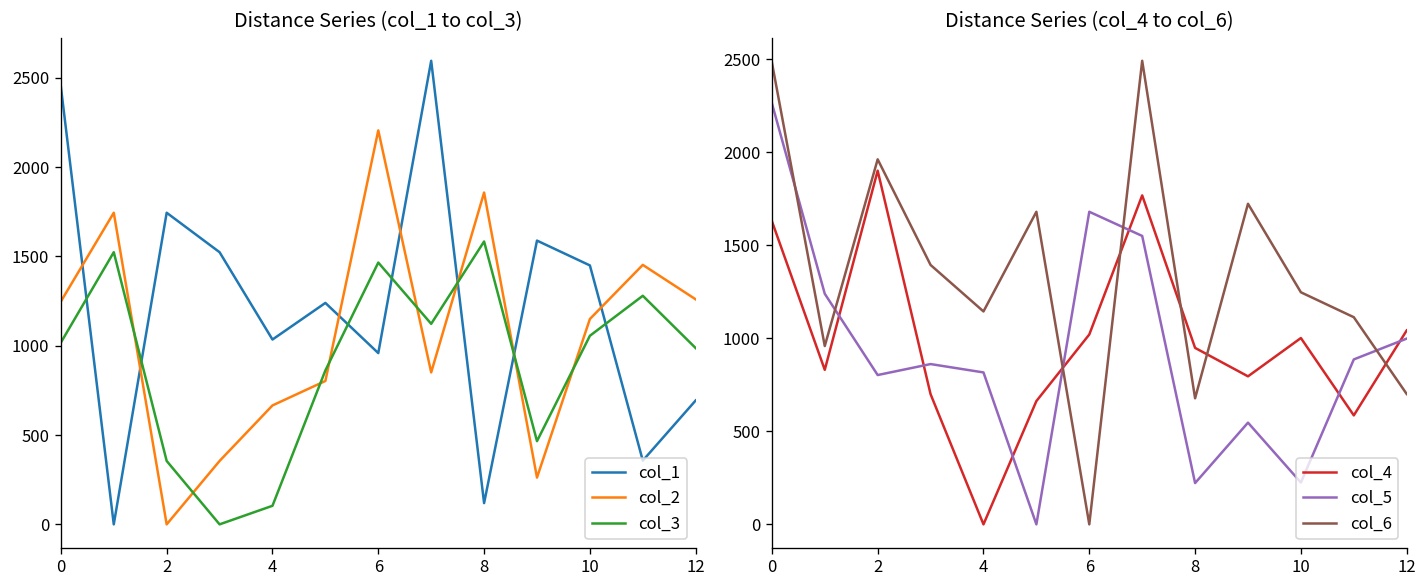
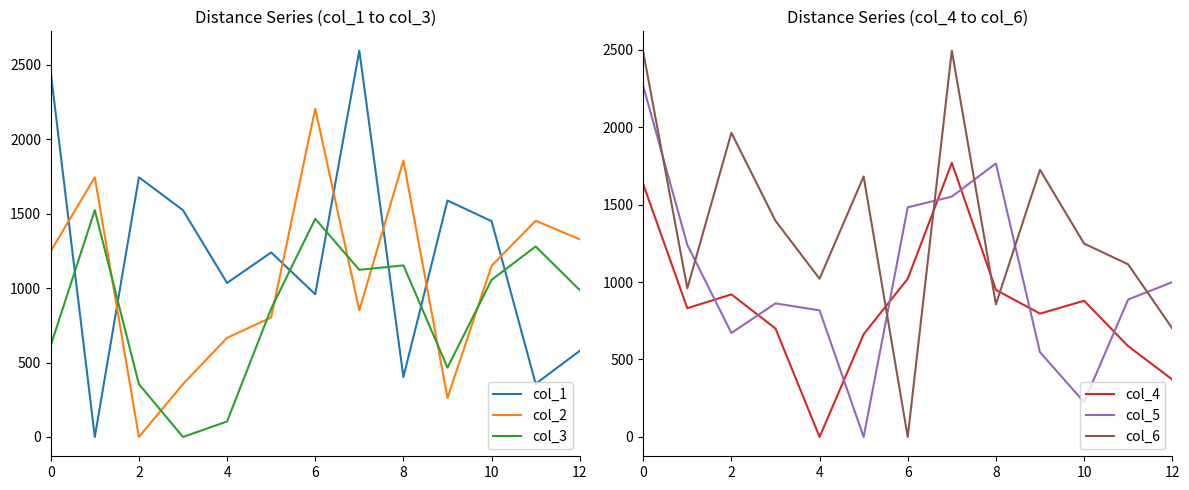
Distance Series (col_1 to col_3), col_3, 0: 1020 -> 620
Distance Series (col_1 to col_3), col_1, 8: 120 -> 400
Distance Series (col_1 to col_3), col_3, 8: 1580 -> 1150
Distance Series (col_1 to col_3), col_1, 12: 690 -> 580
Distance Series (col_1 to col_3), col_2, 12: 1260 -> 1330
Distance Series (col_4 to col_6), col_4, 2: 1900 -> 920
Distance Series (col_4 to col_6), col_5, 2: 800 -> 670
Distance Series (col_4 to col_6), col_6, 4: 1150 -> 1020
Distance Series (col_4 to col_6), col_5, 6: 1680 -> 1480
Distance Series (col_4 to col_6), col_5, 8: 220 -> 1770
Distance Series (col_4 to col_6), col_6, 8: 680 -> 860
Distance Series (col_4 to col_6), col_4, 10: 1000 -> 880
Distance Series (col_4 to col_6), col_4, 12: 1040 -> 370
